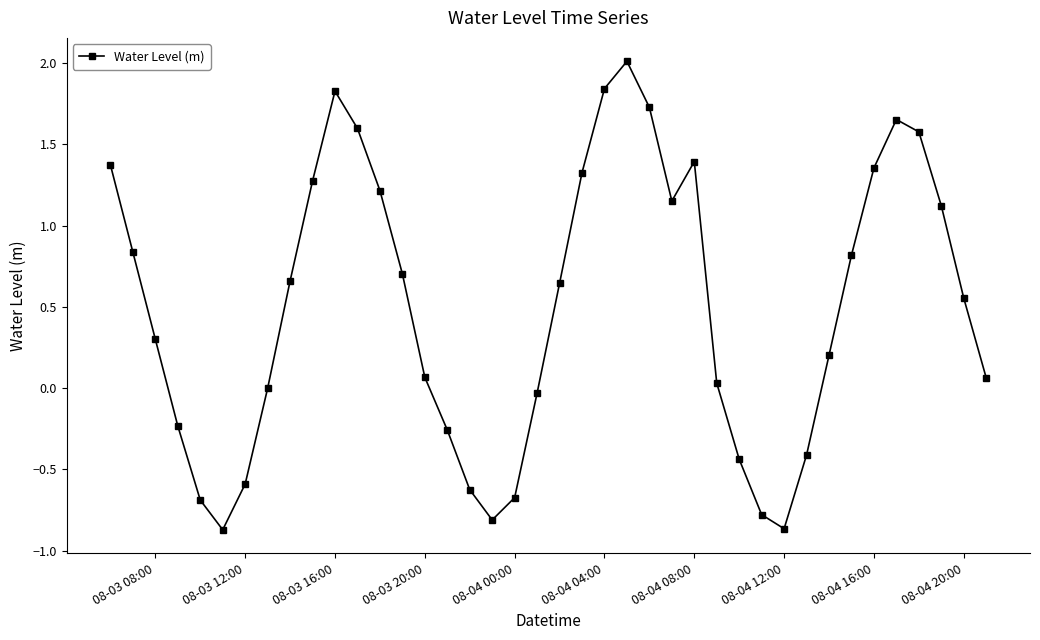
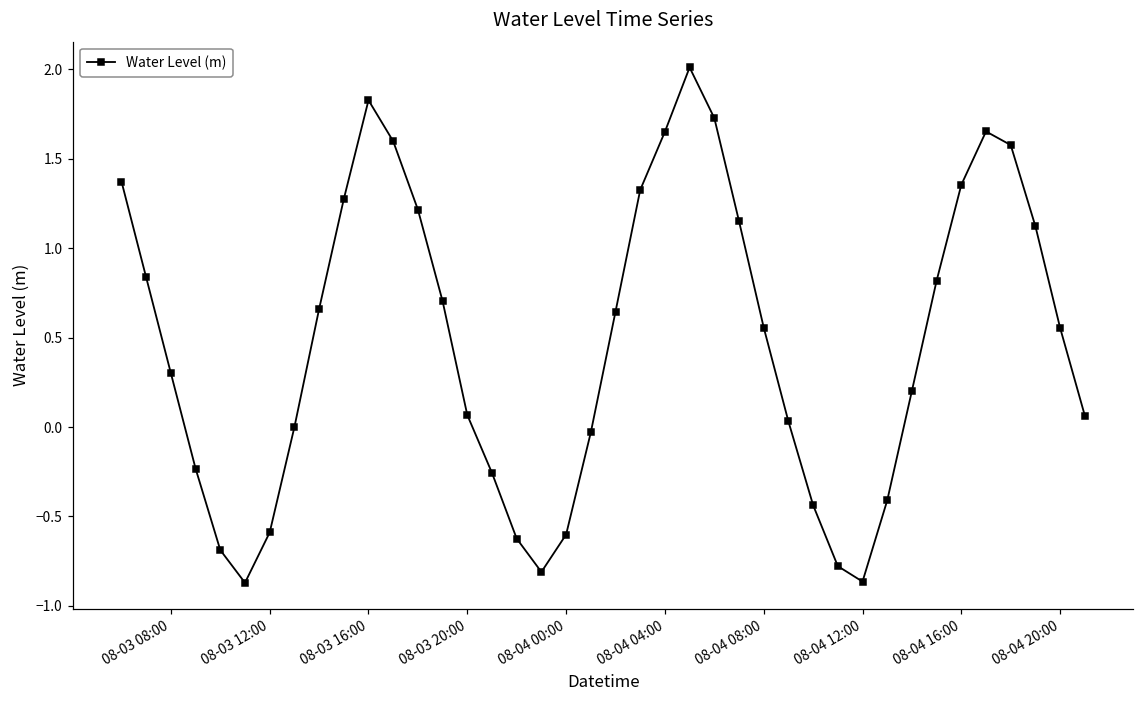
08-04 00:00: -0.67 -> -0.60
08-04 04:00: 1.84 -> 1.65
08-04 08:00: 1.39 -> 0.56
